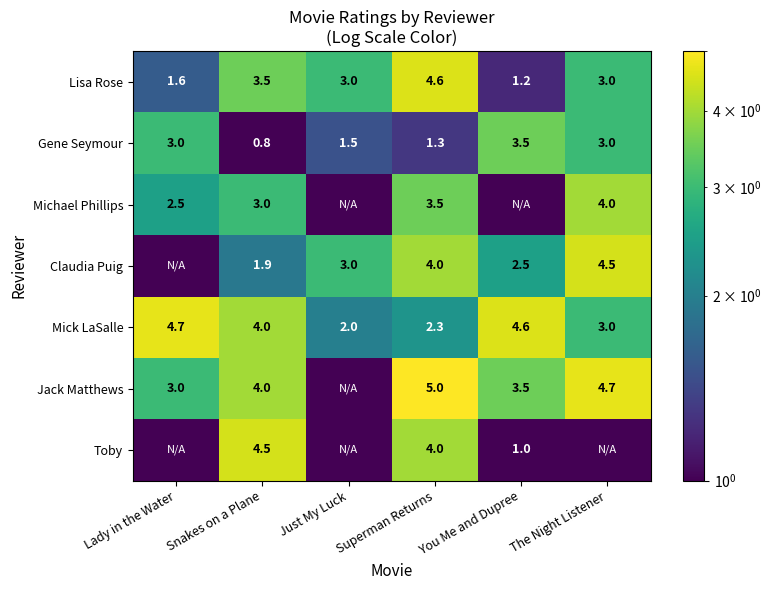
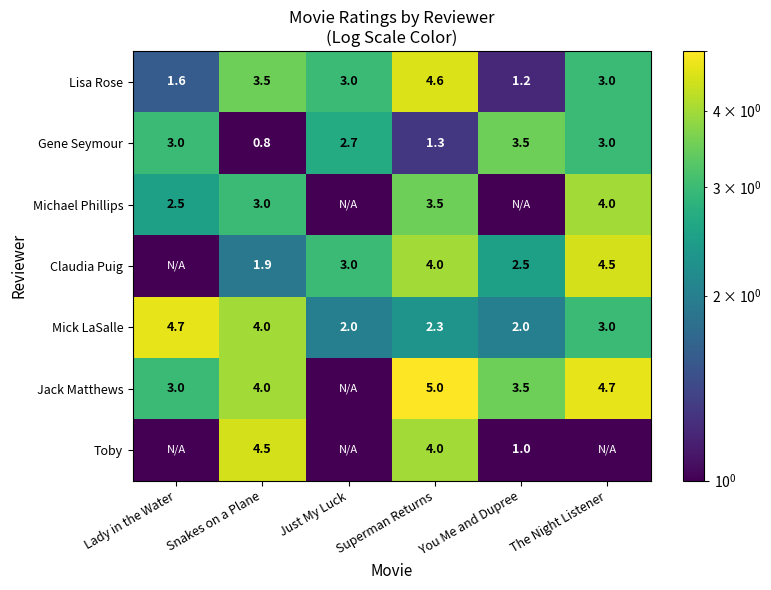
Gene Seymour, Just My Luck: 1.5 -> 2.7
Mick LaSalle, You Me and Dupree: 4.6 -> 2.0
